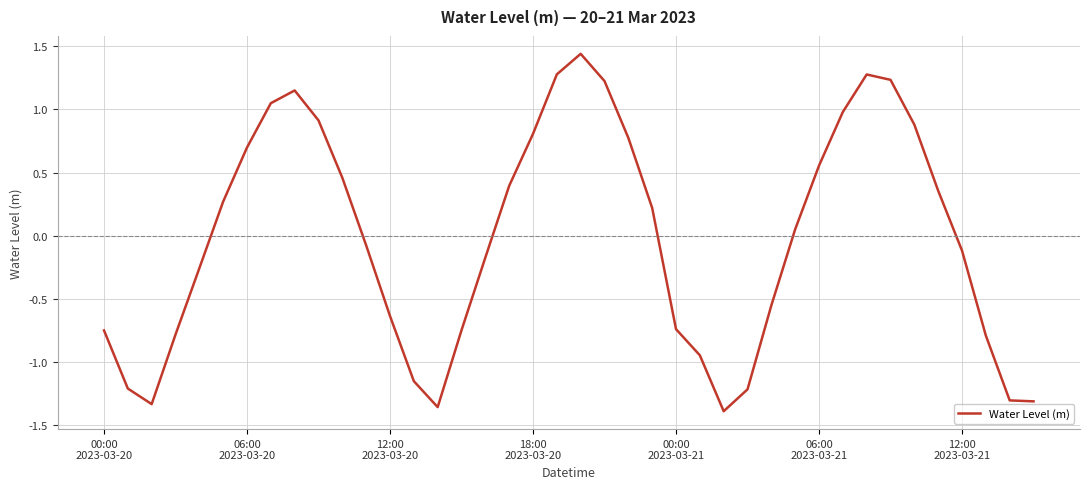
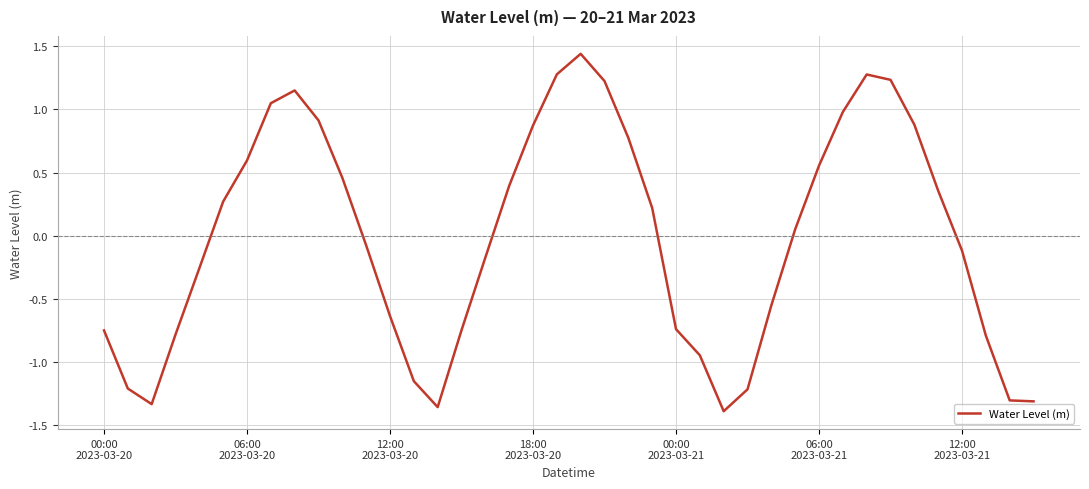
06:00 2023-03-20: 0.70 -> 0.60
18:00 2023-03-20: 0.81 -> 0.87
